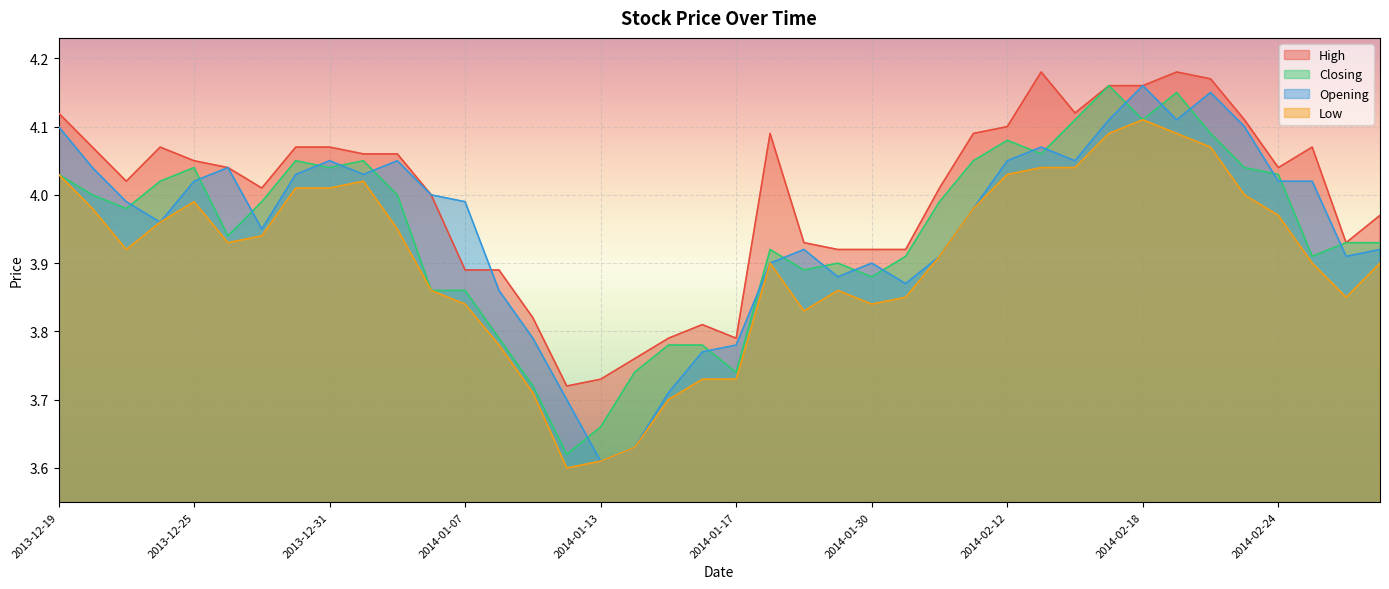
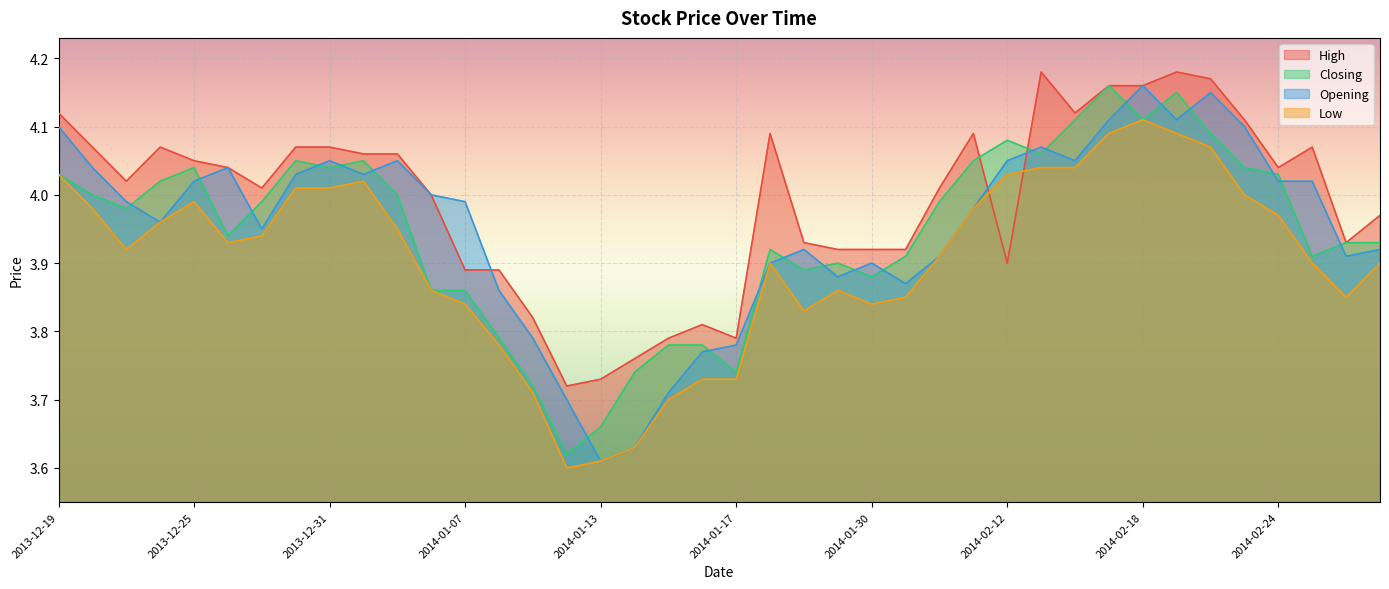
High, 2014-02-12: 4.1 -> 3.9
